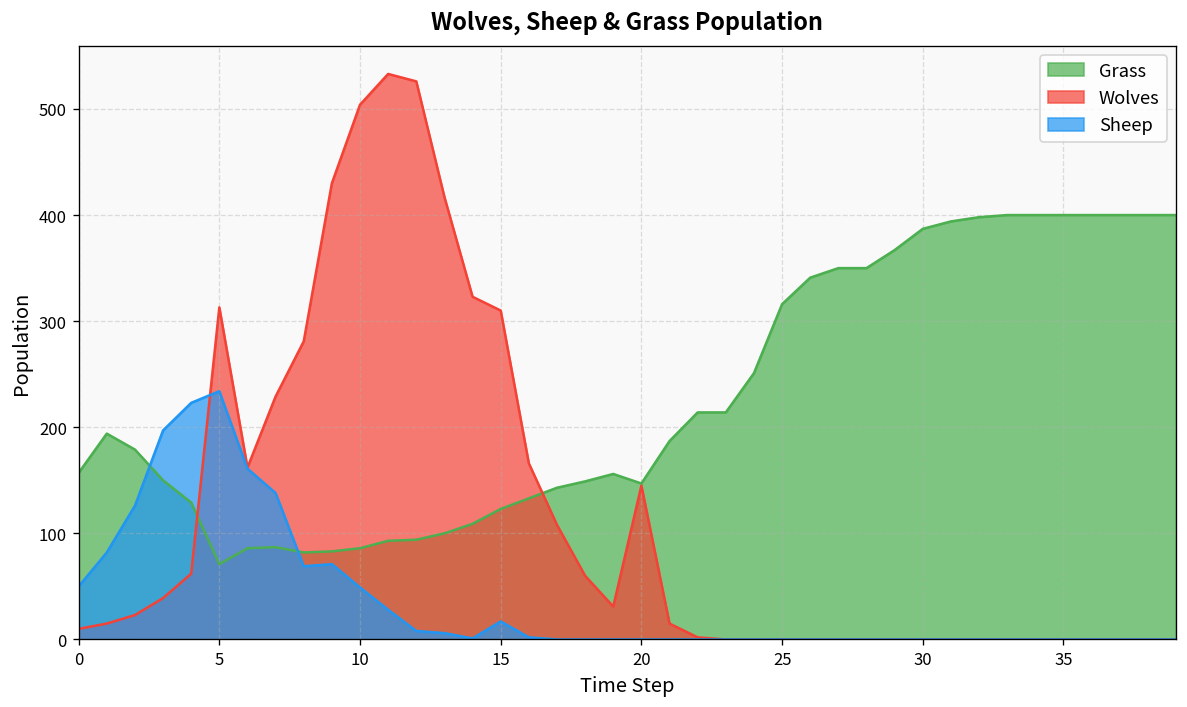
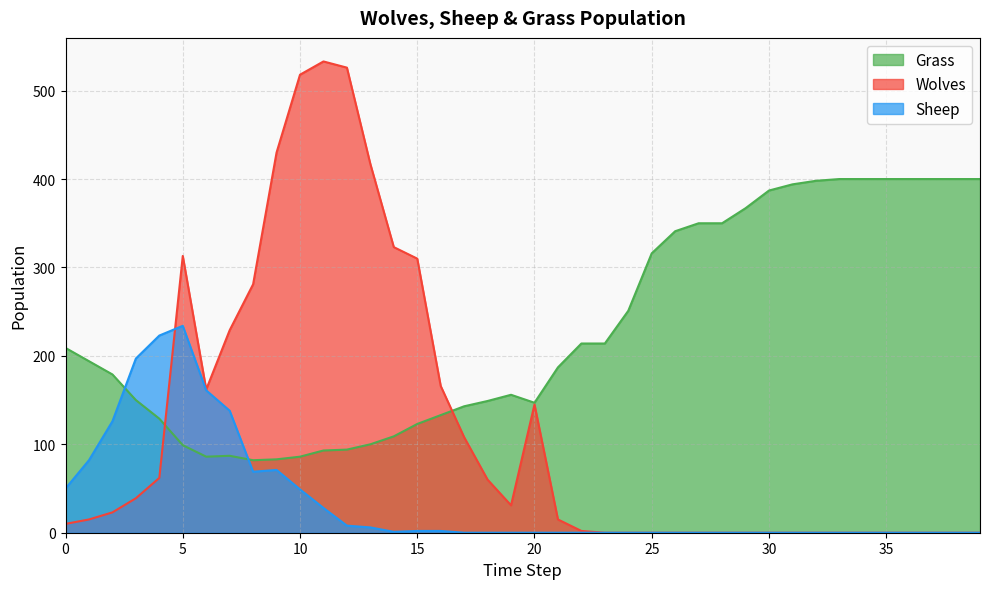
Grass, 0: 160 -> 210
Grass, 5: 70 -> 100
Wolves, 10: 500 -> 520
Sheep, 15: 20 -> 0
